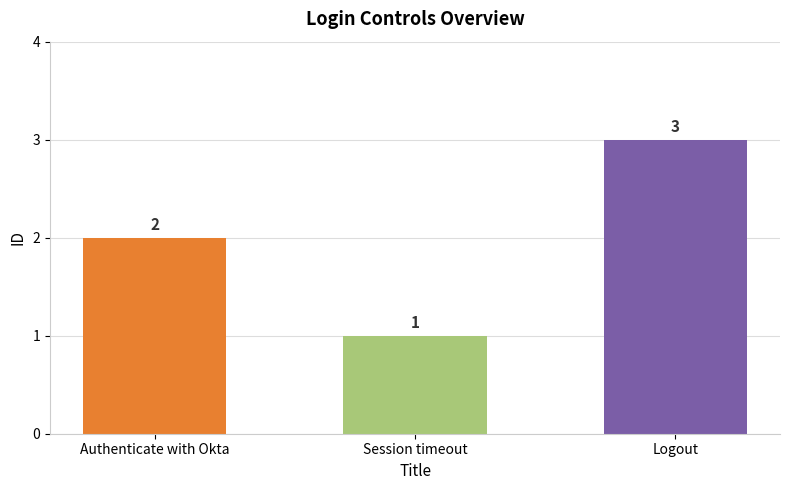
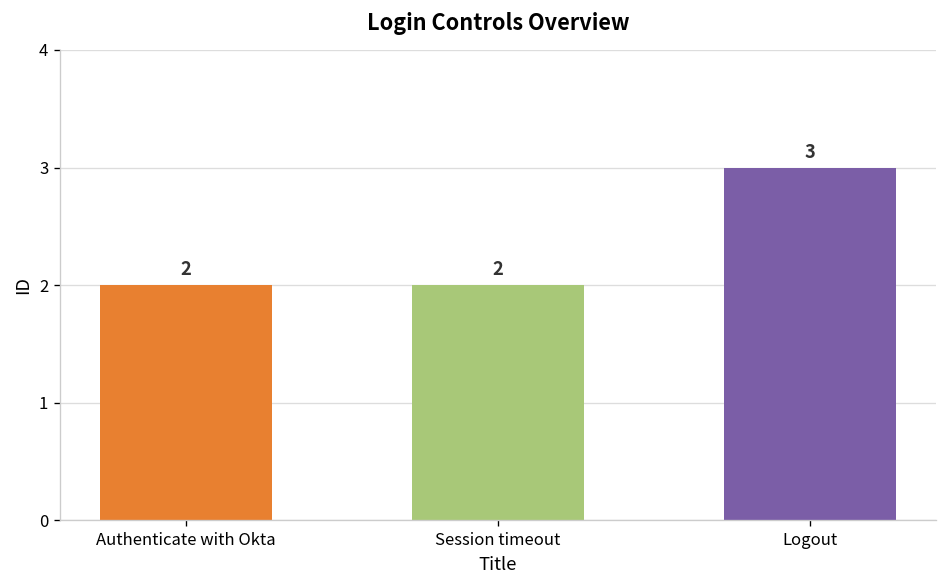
Session timeout: 1 -> 2
